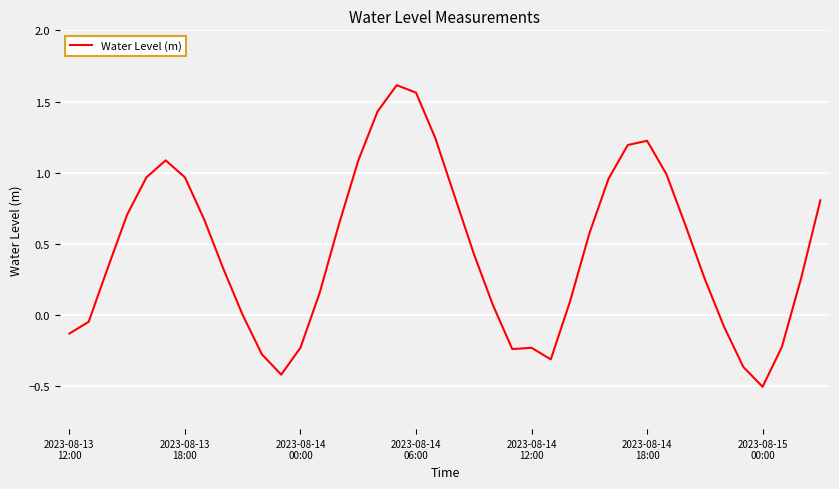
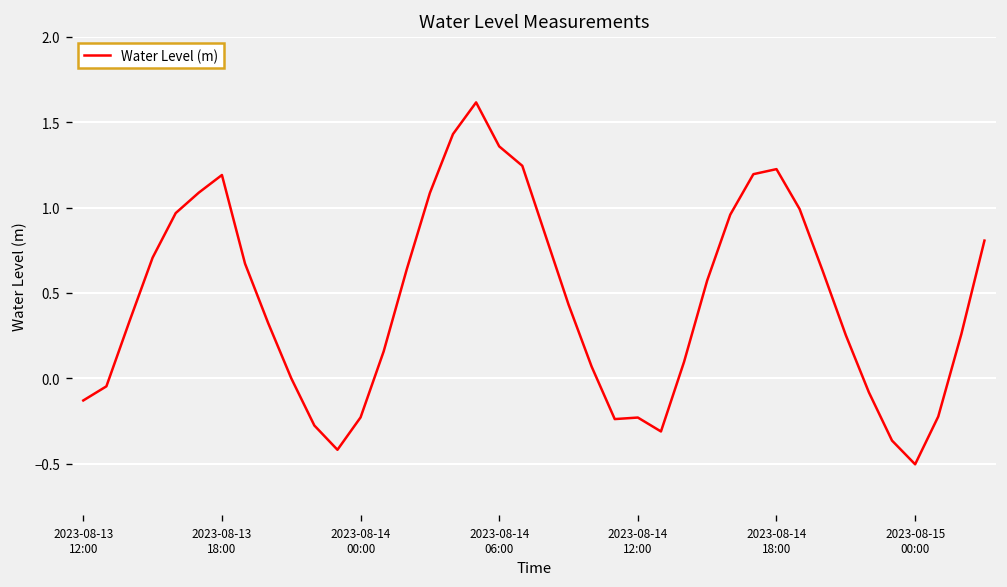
2023-08-13 18:00: 0.97 -> 1.19
2023-08-14 06:00: 1.56 -> 1.36
